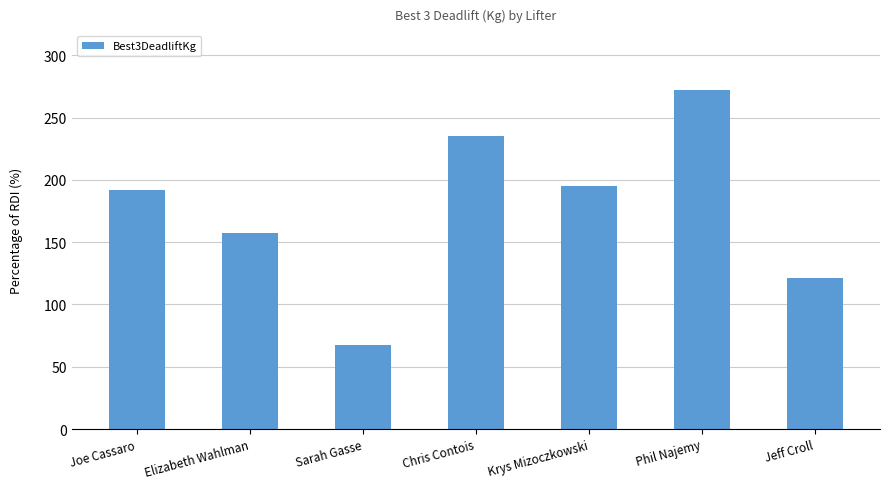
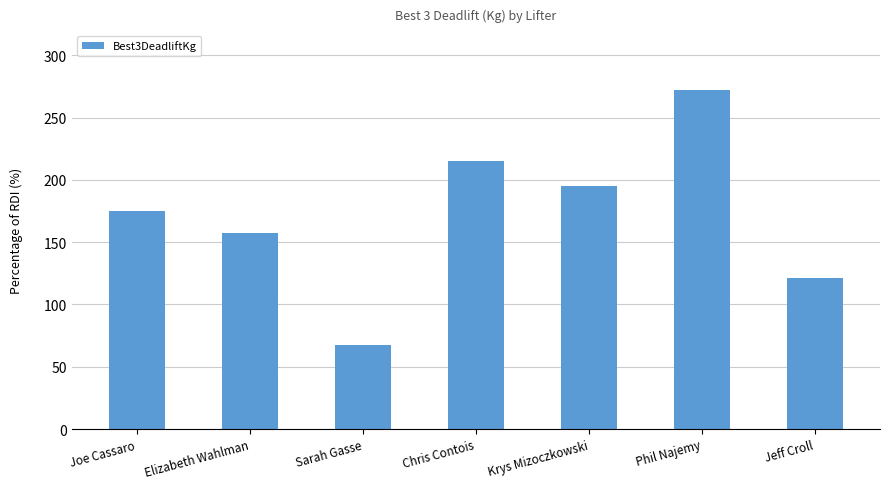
Joe Cassaro: 192 -> 175
Chris Contois: 236 -> 215
